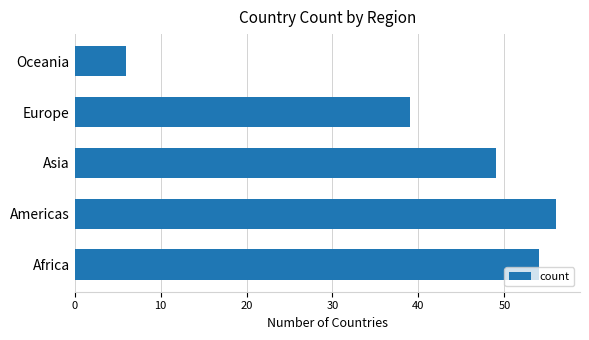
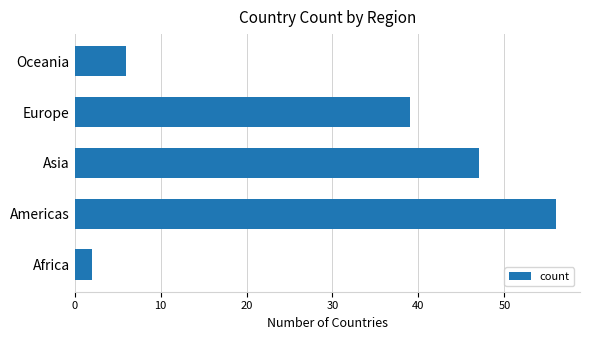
Asia: 49 -> 47
Africa: 54 -> 2
